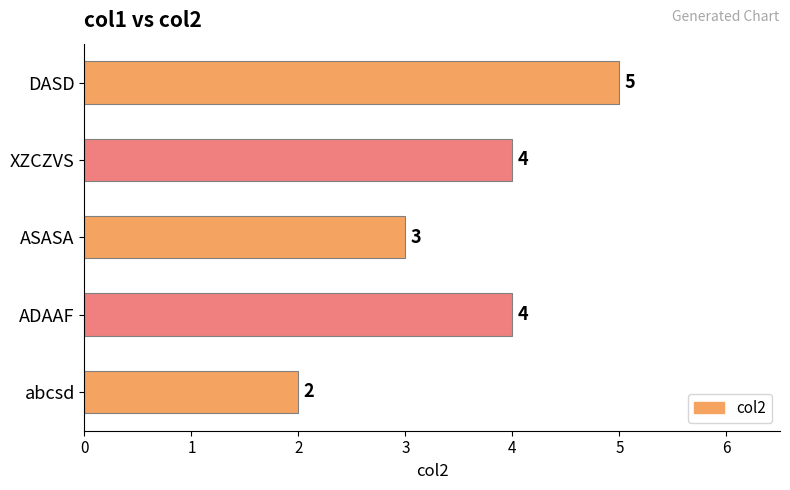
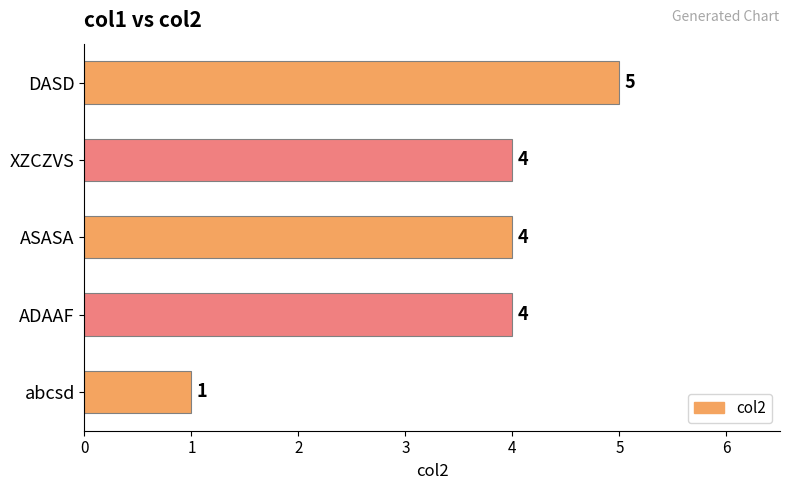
ASASA: 3 -> 4
abcsd: 2 -> 1
